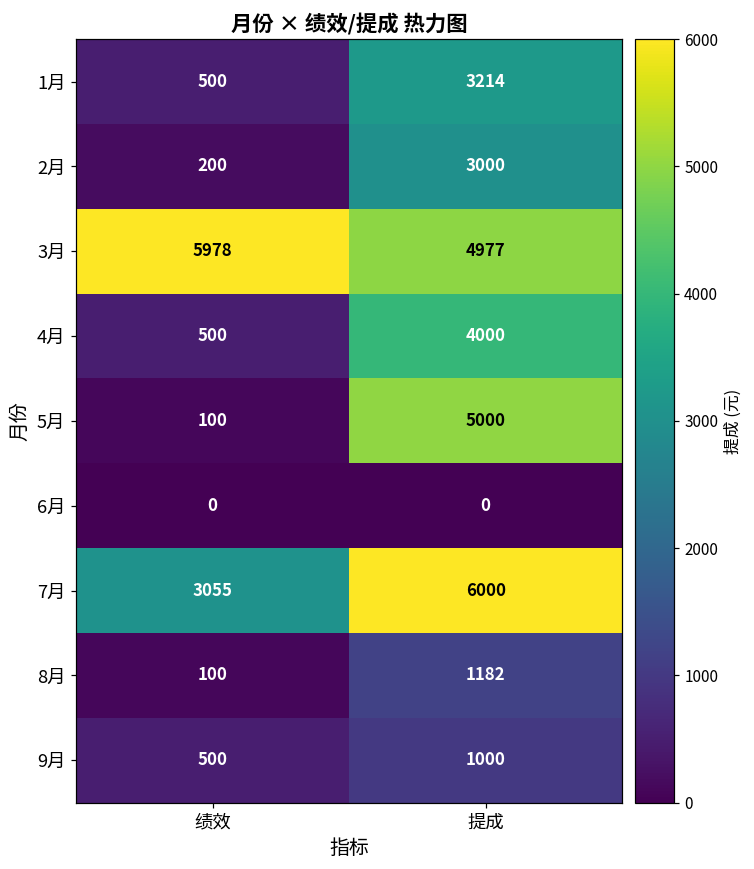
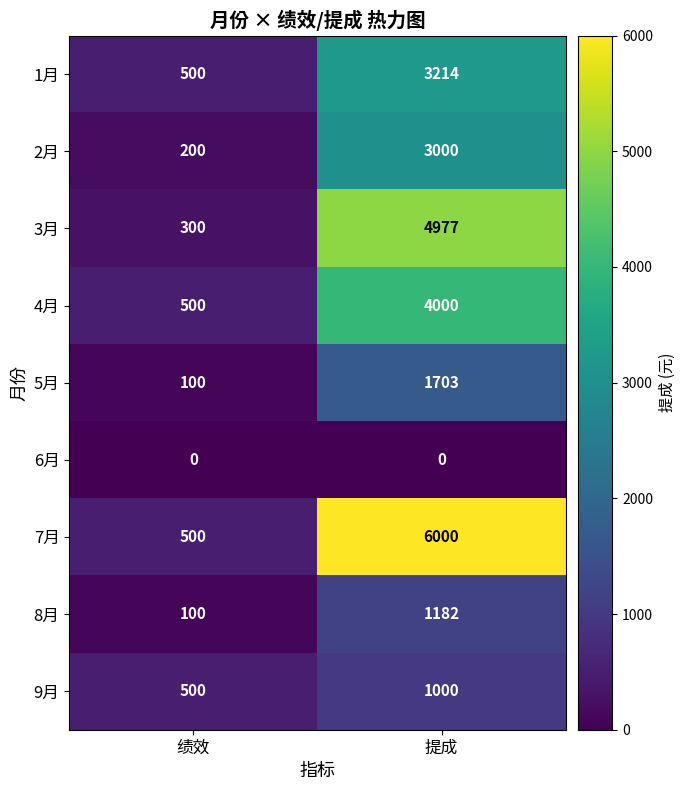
3月, 绩效: 5978 -> 300
5月, 提成: 5000 -> 1703
7月, 绩效: 3055 -> 500
